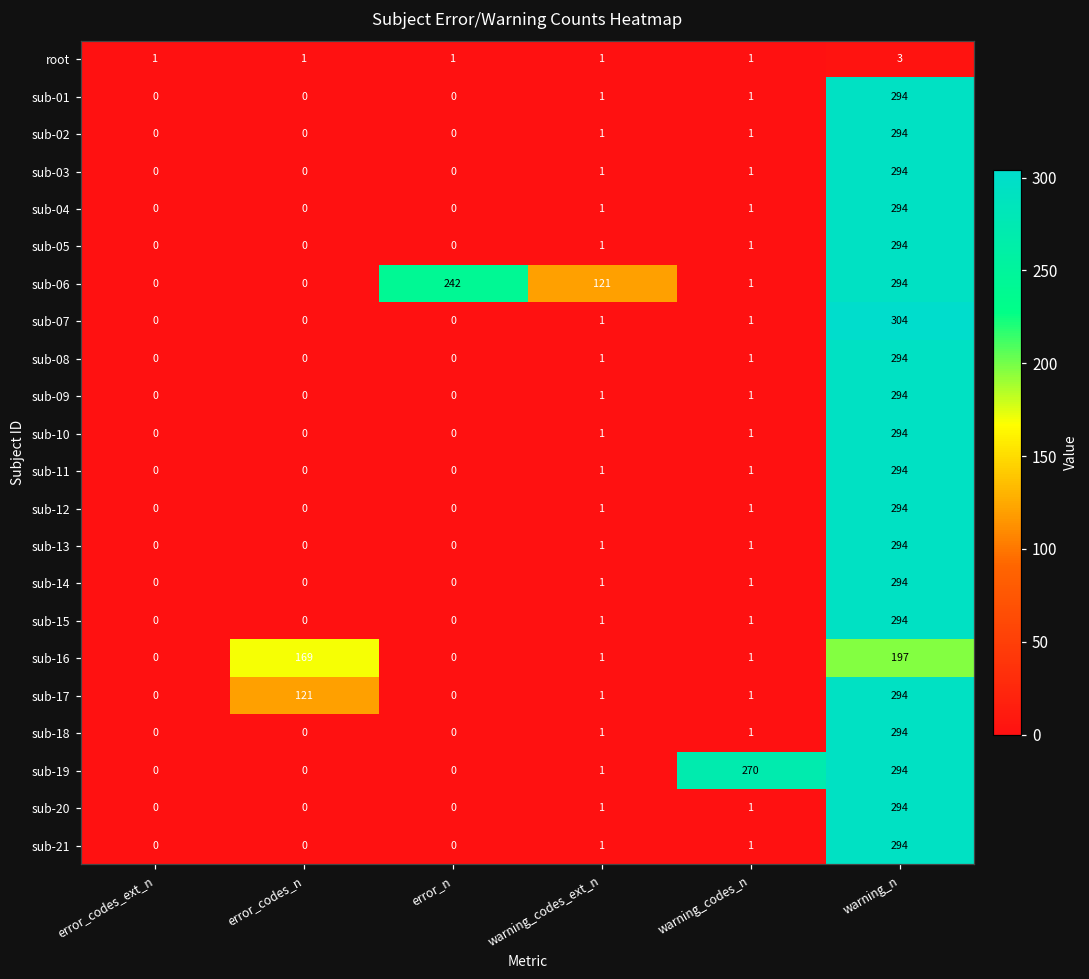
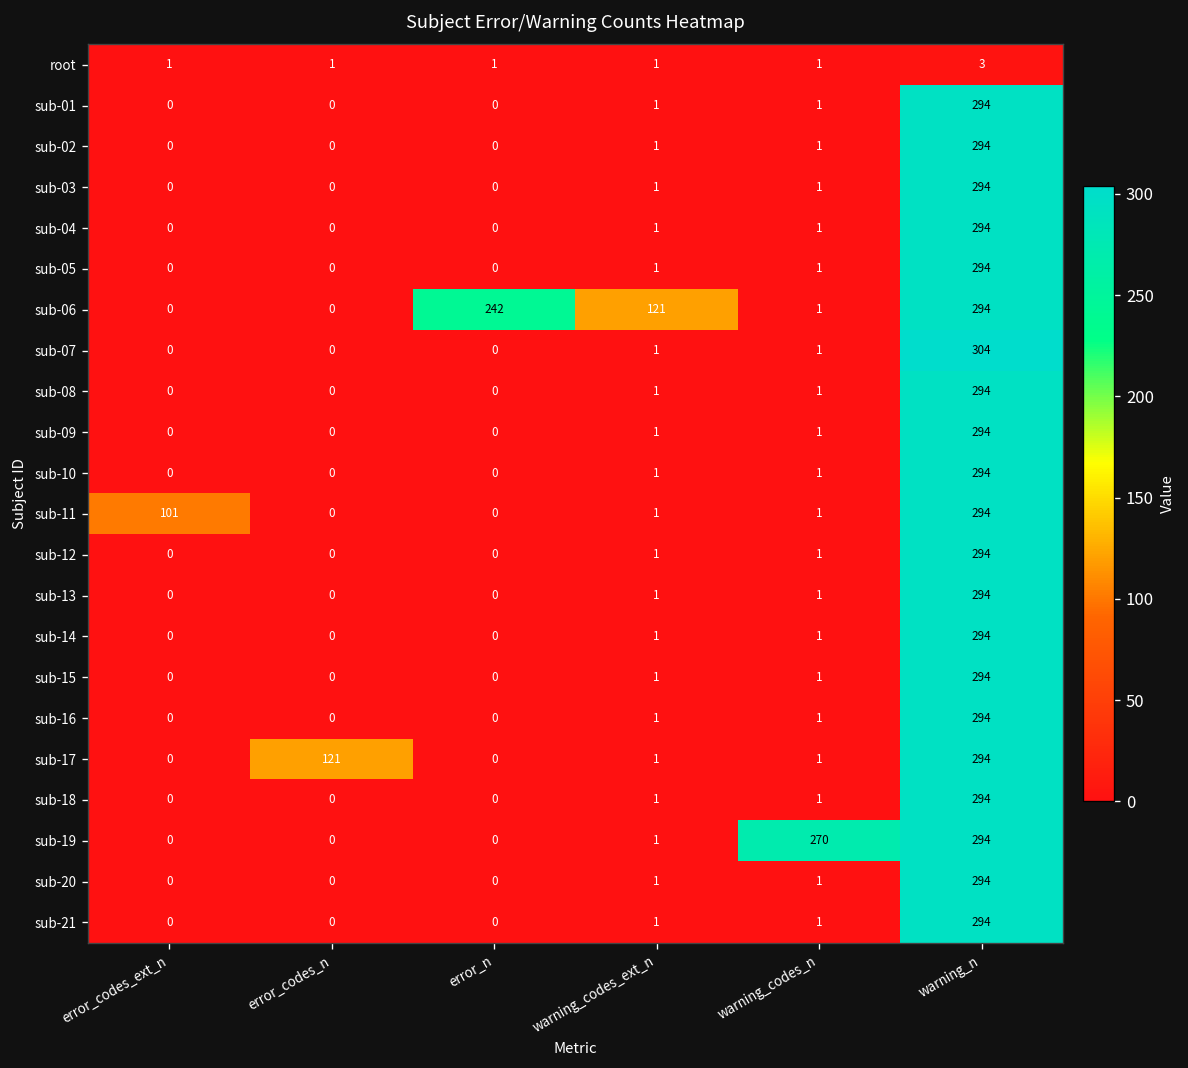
sub-11, error_codes_ext_n: 0 -> 101
sub-16, error_codes_n: 169 -> 0
sub-16, warning_n: 197 -> 294
